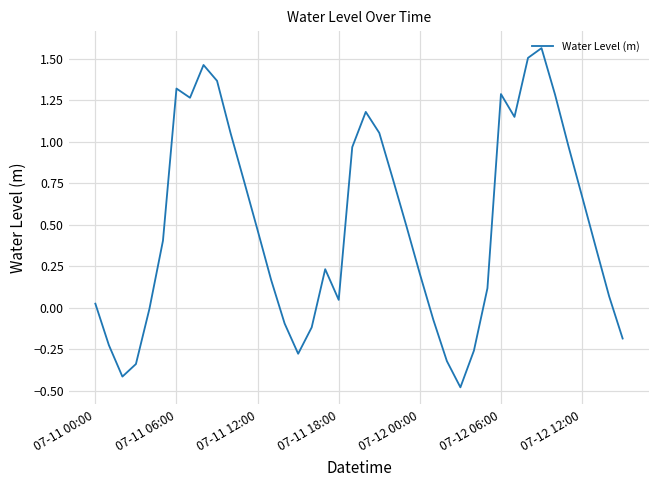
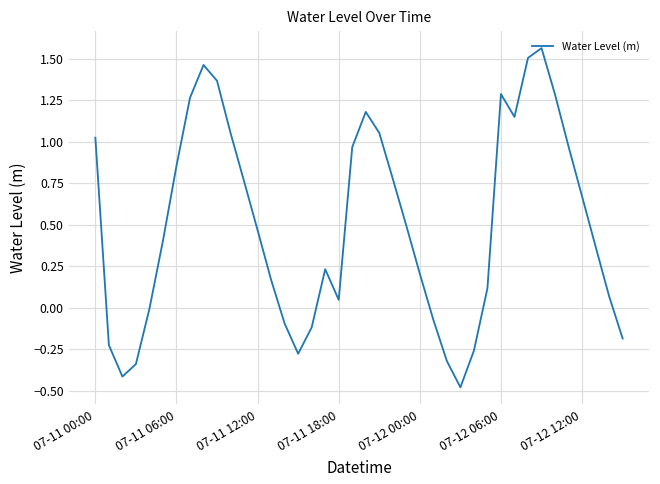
07-11 00:00: 0.02 -> 1.02
07-11 06:00: 1.32 -> 0.86
